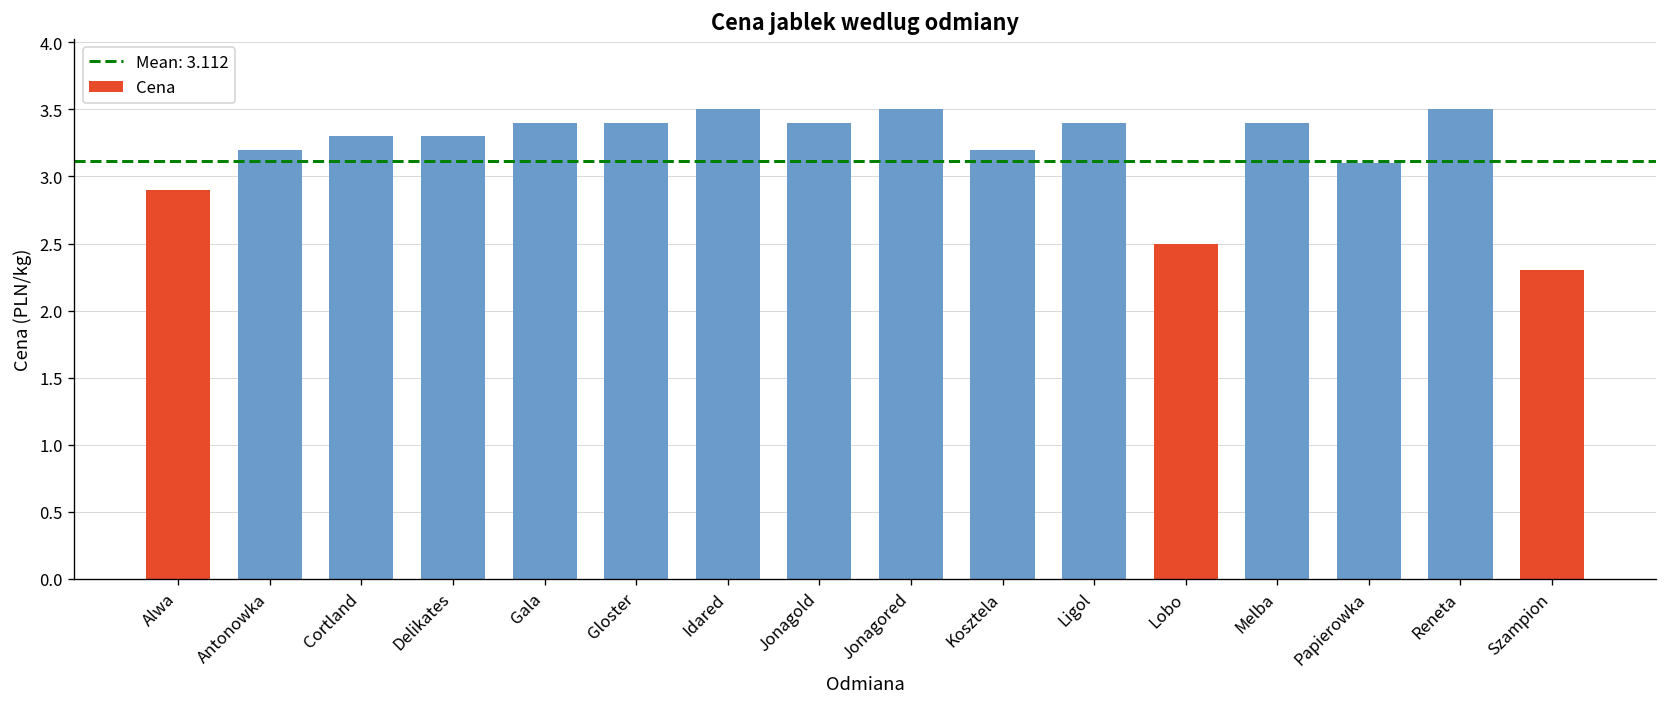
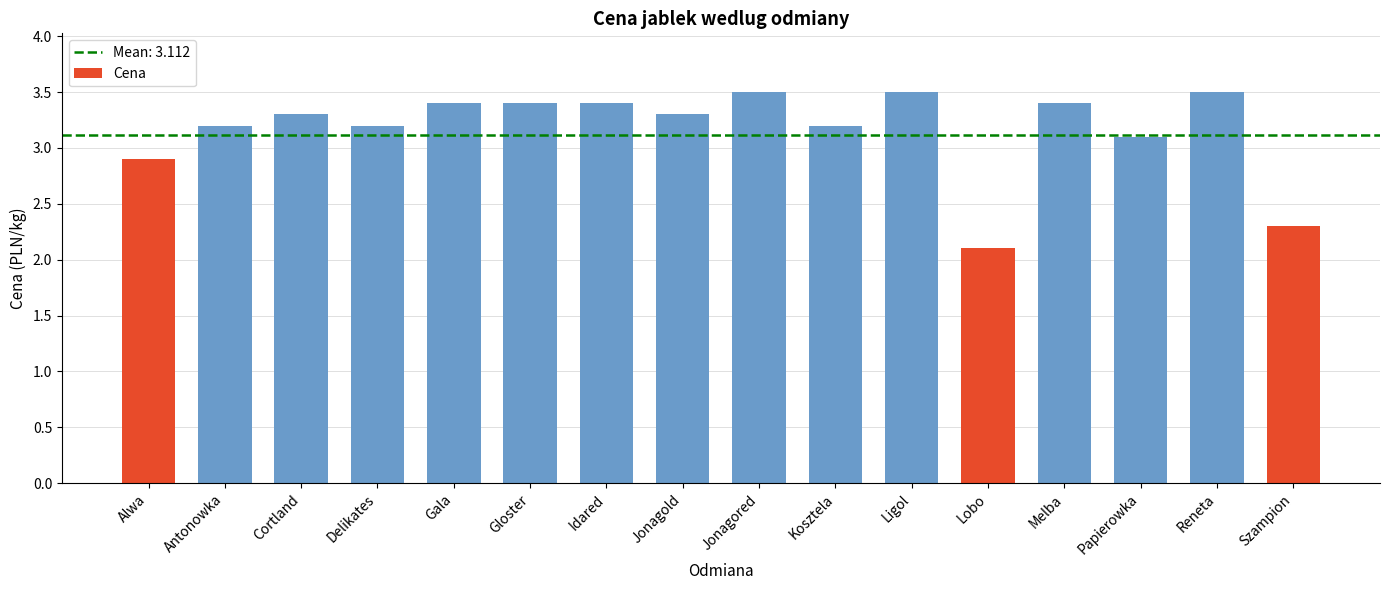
Delikates: 3.3 -> 3.2
Idared: 3.5 -> 3.4
Jonagold: 3.4 -> 3.3
Ligol: 3.4 -> 3.5
Lobo: 2.5 -> 2.1
